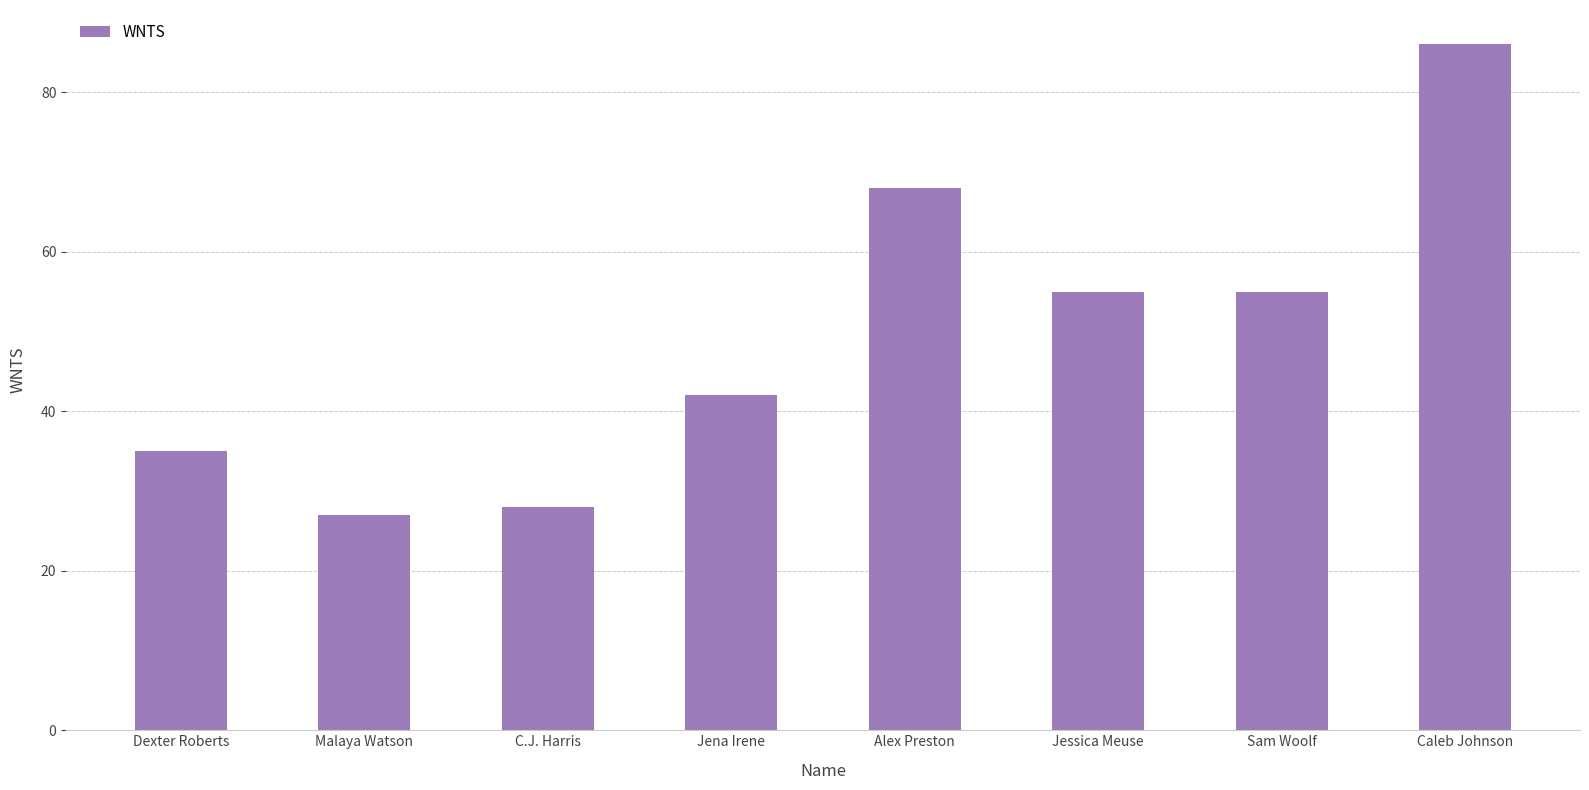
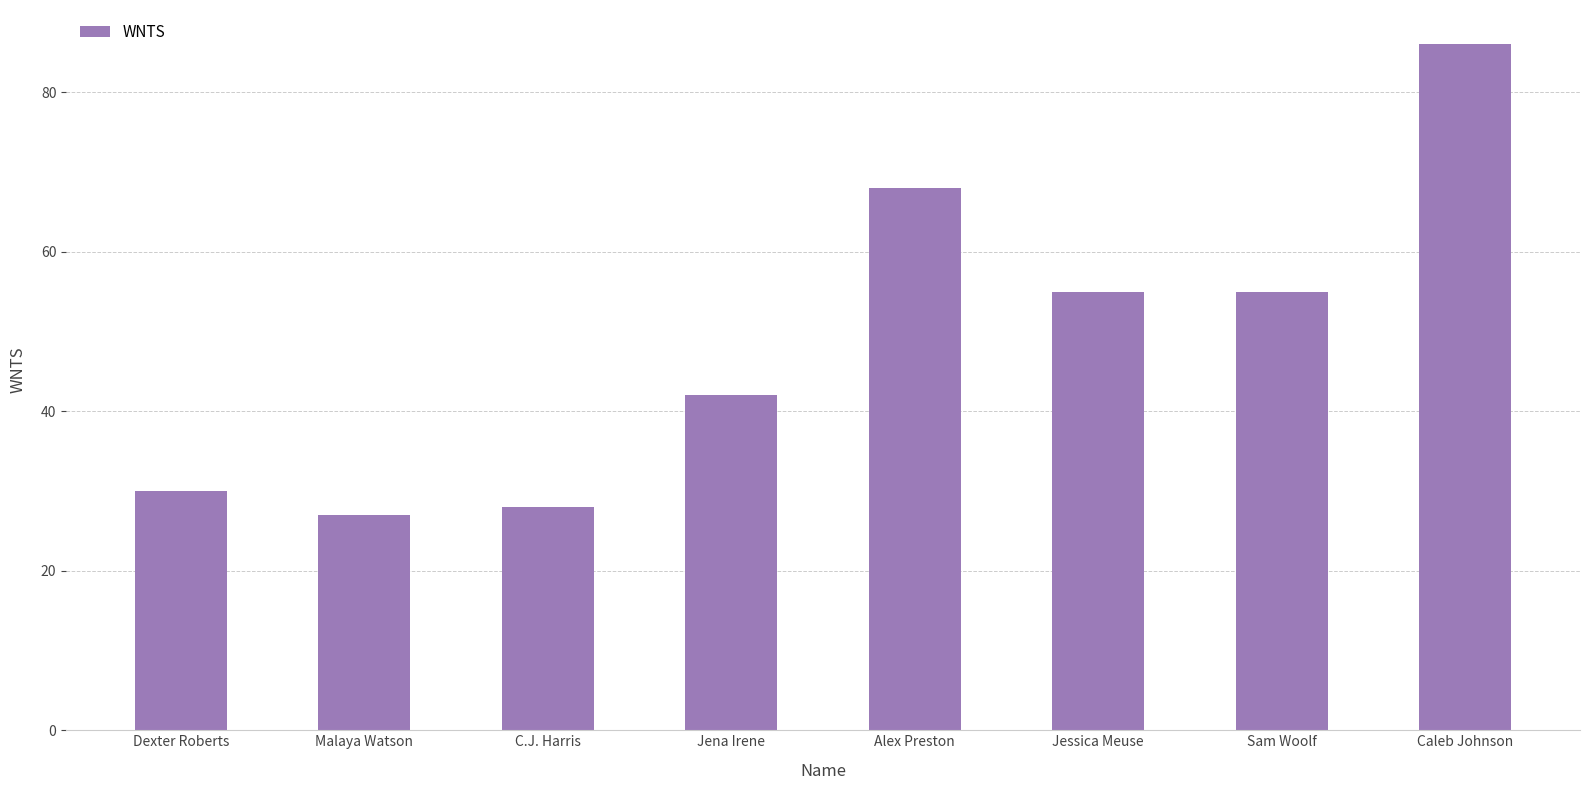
Dexter Roberts: 35 -> 30
